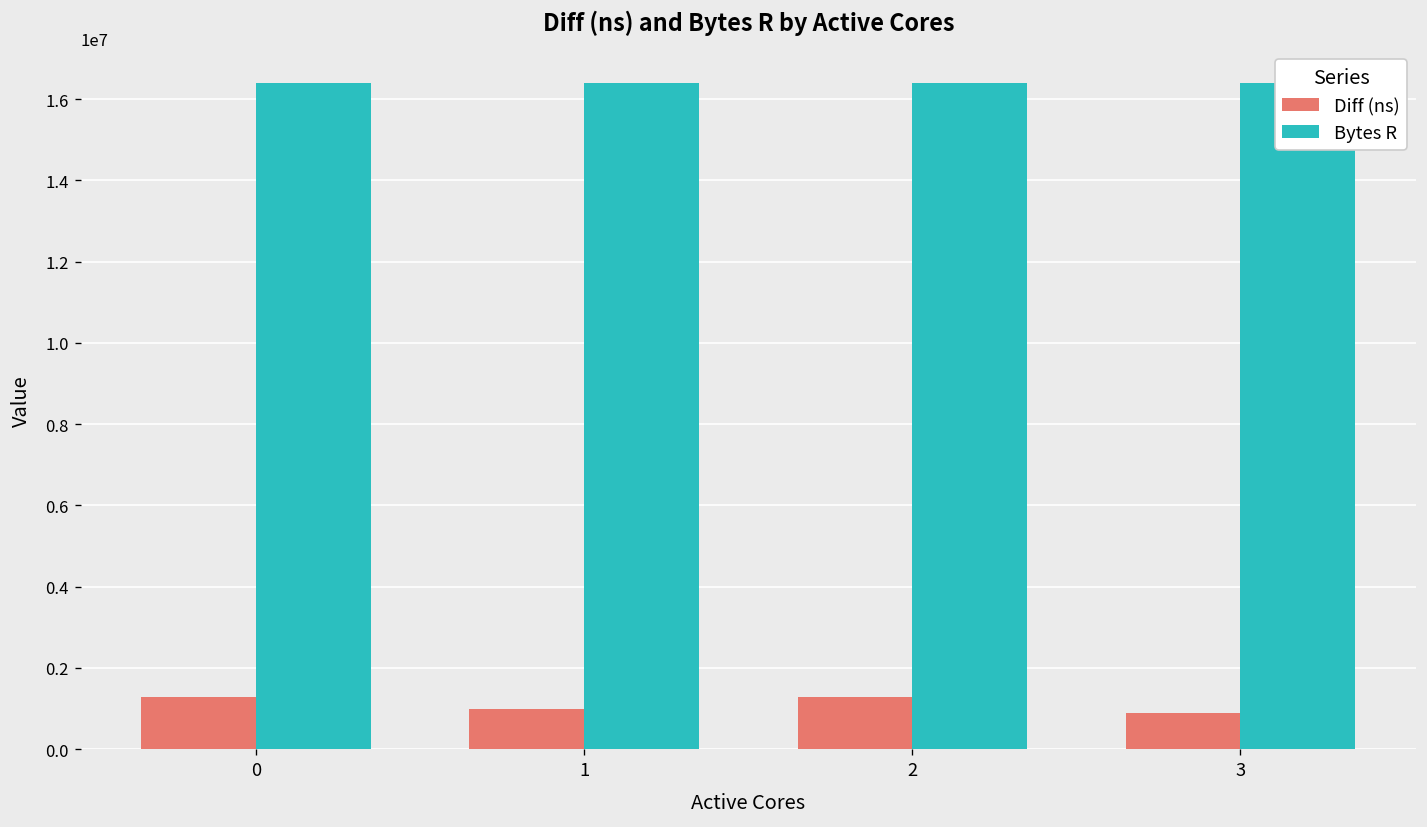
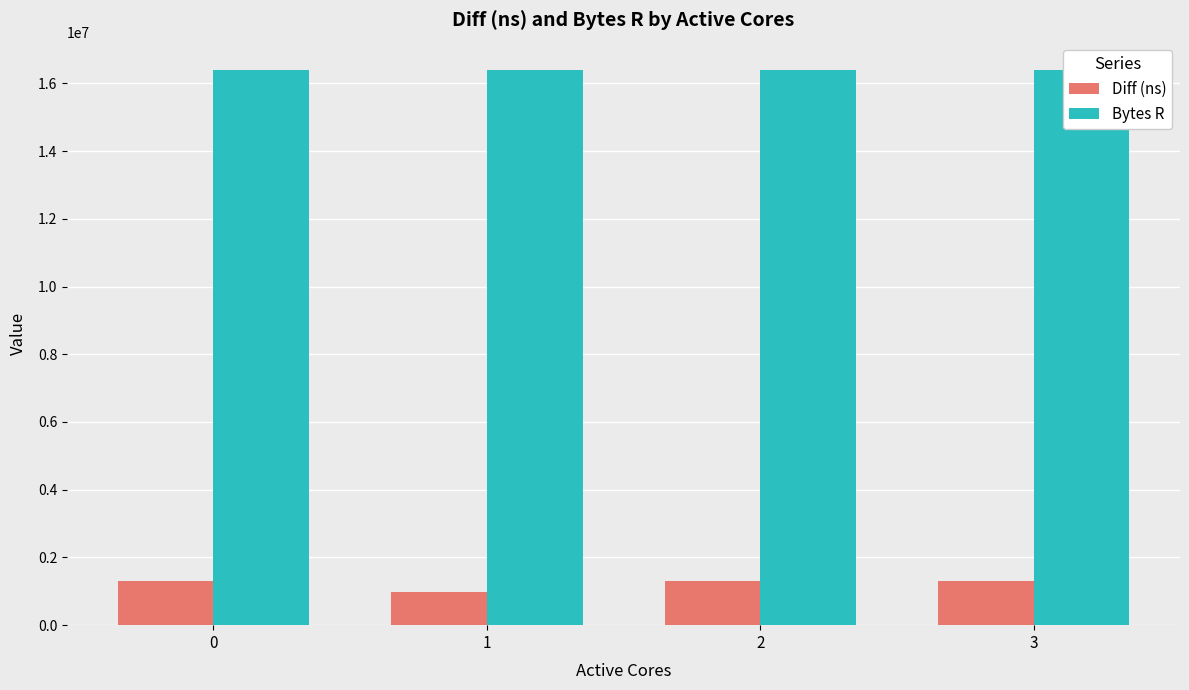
Diff (ns), 3: 900000 -> 1300000
